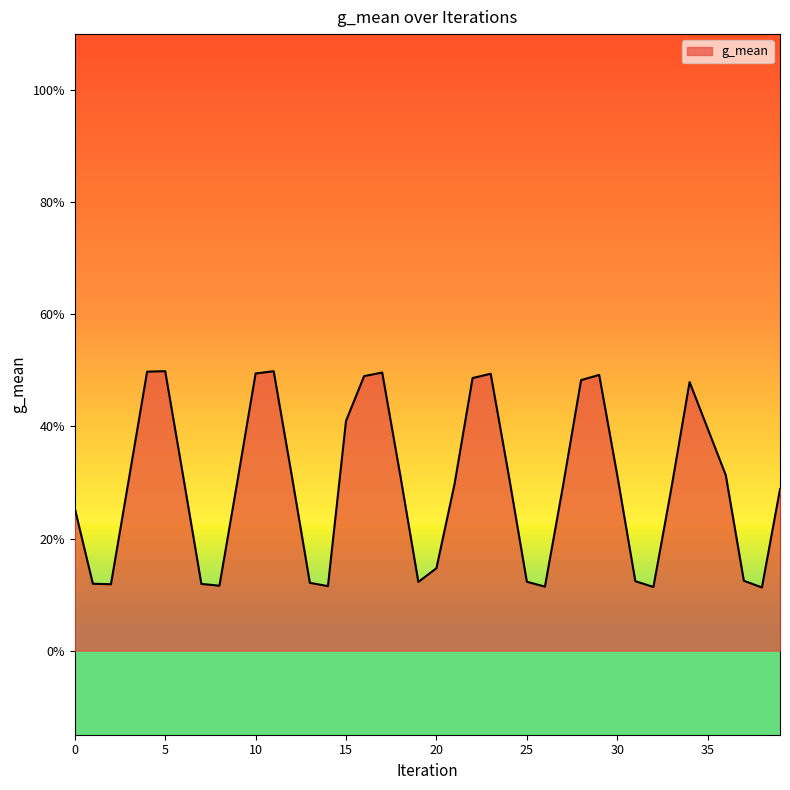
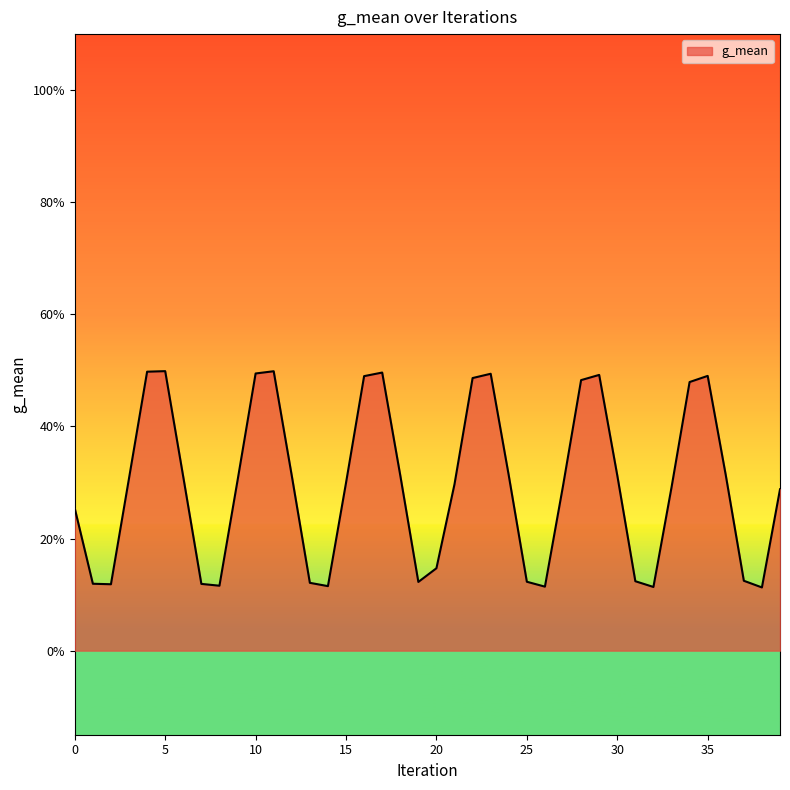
15: 41% -> 30%
35: 40% -> 49%
